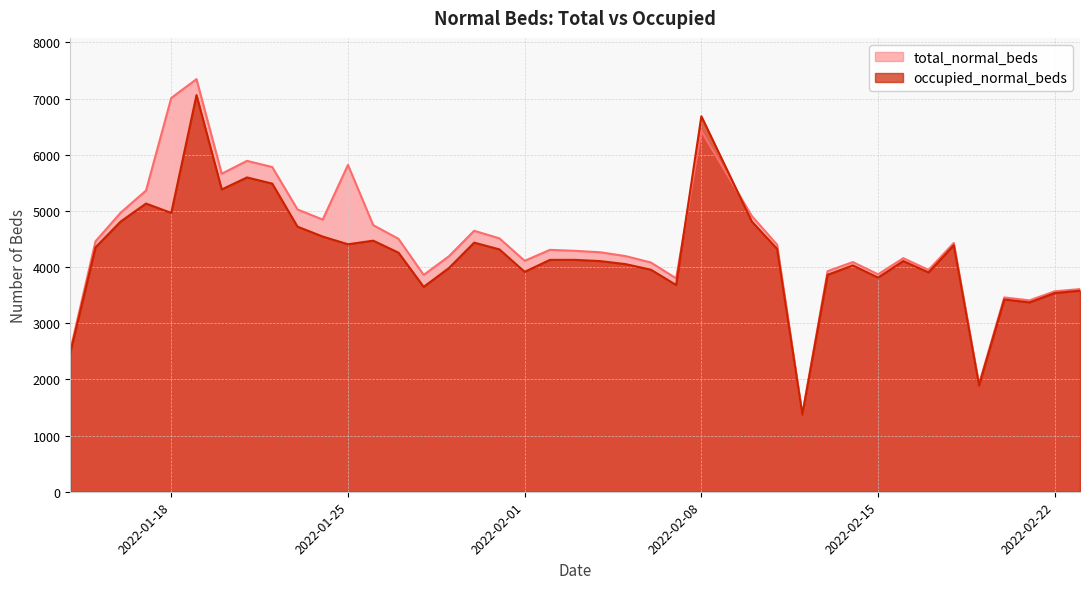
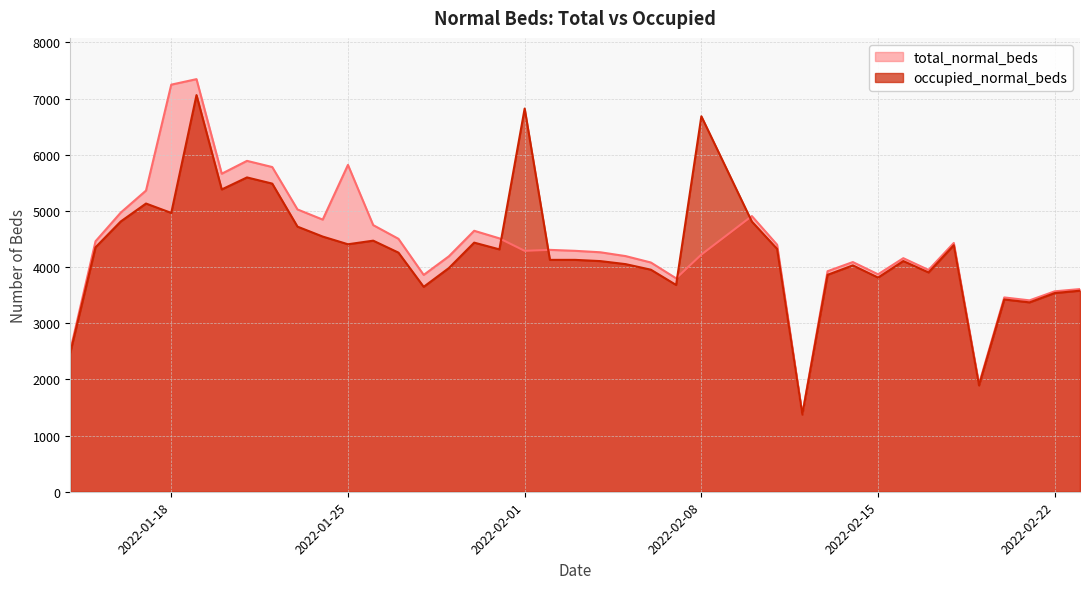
total_normal_beds, 2022-01-18: 7000 -> 7200
total_normal_beds, 2022-02-01: 4100 -> 4300
occupied_normal_beds, 2022-02-01: 3900 -> 6800
total_normal_beds, 2022-02-08: 6400 -> 4200
